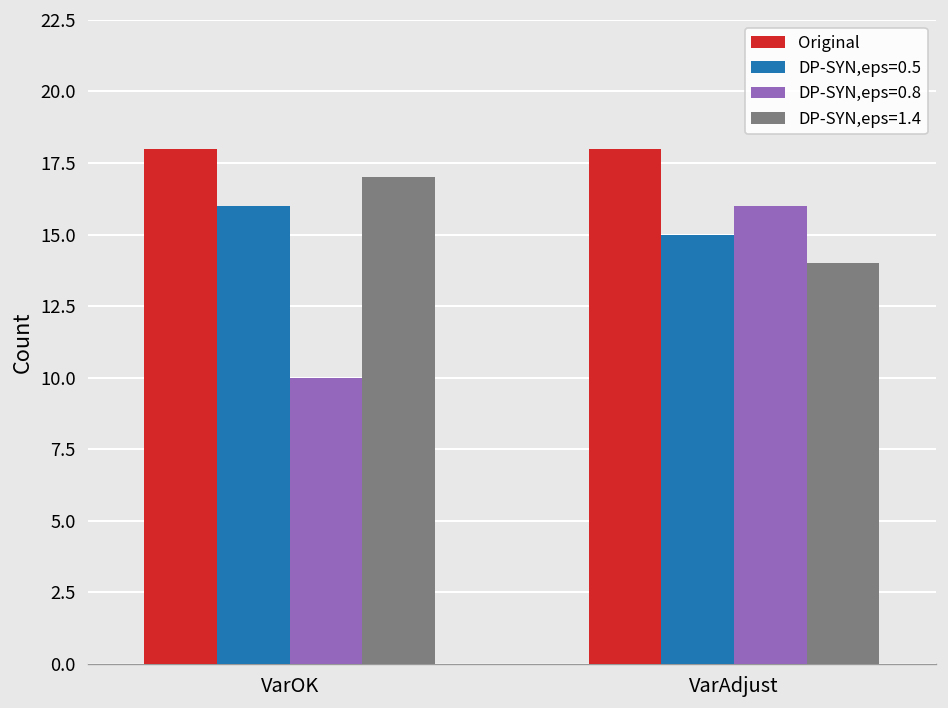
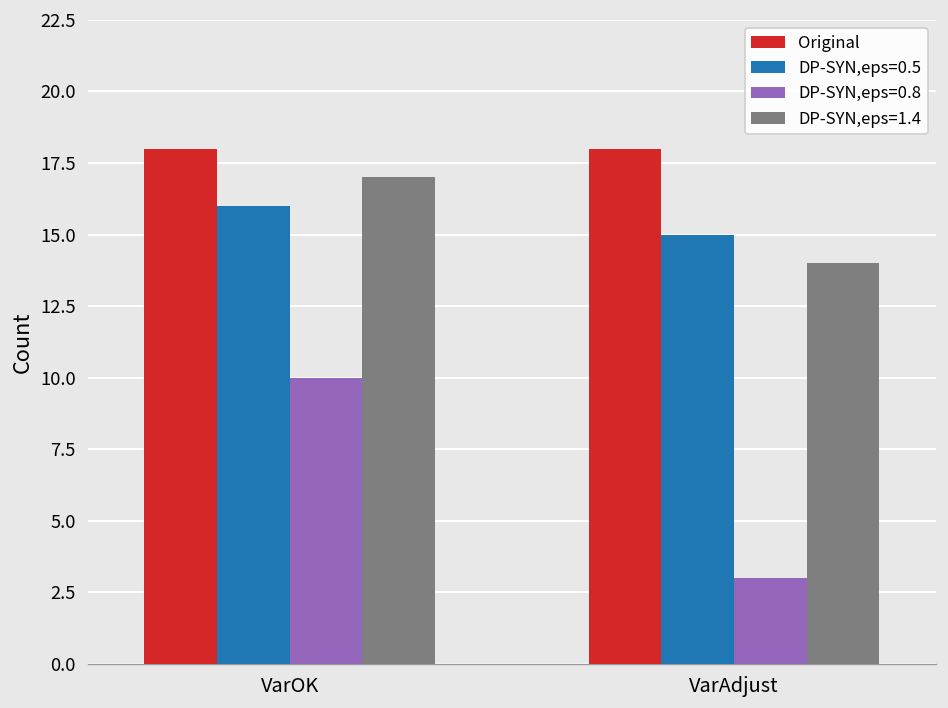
DP-SYN,eps=0.8, VarAdjust: 16 -> 3
